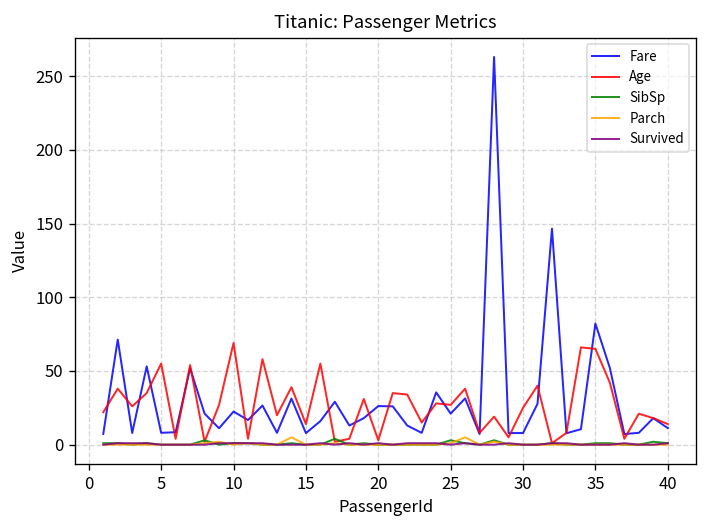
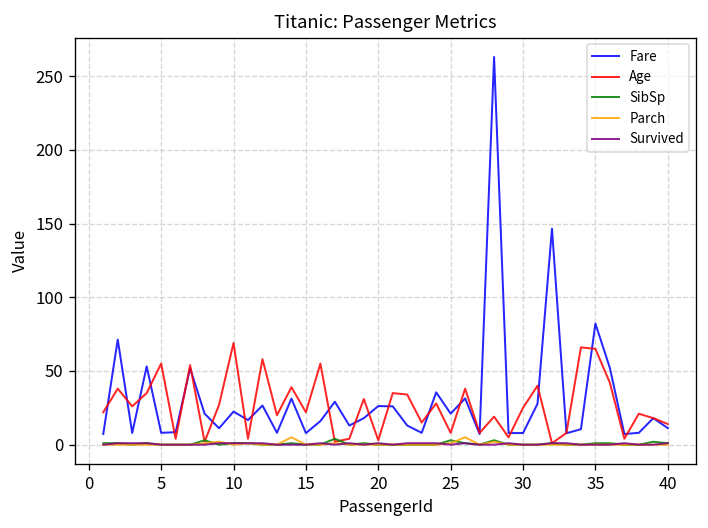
Age, 15: 14 -> 22
Age, 25: 27 -> 8
